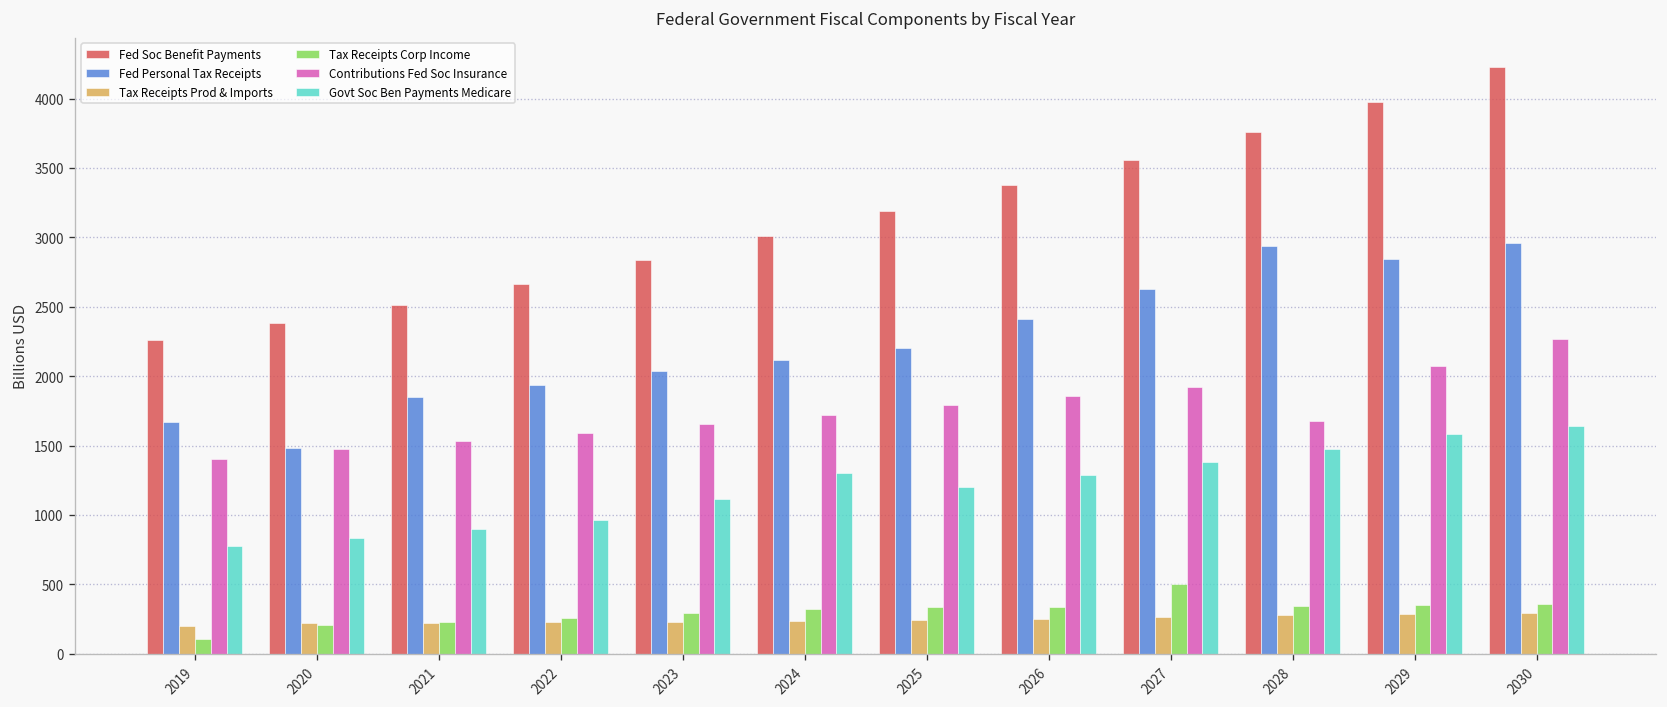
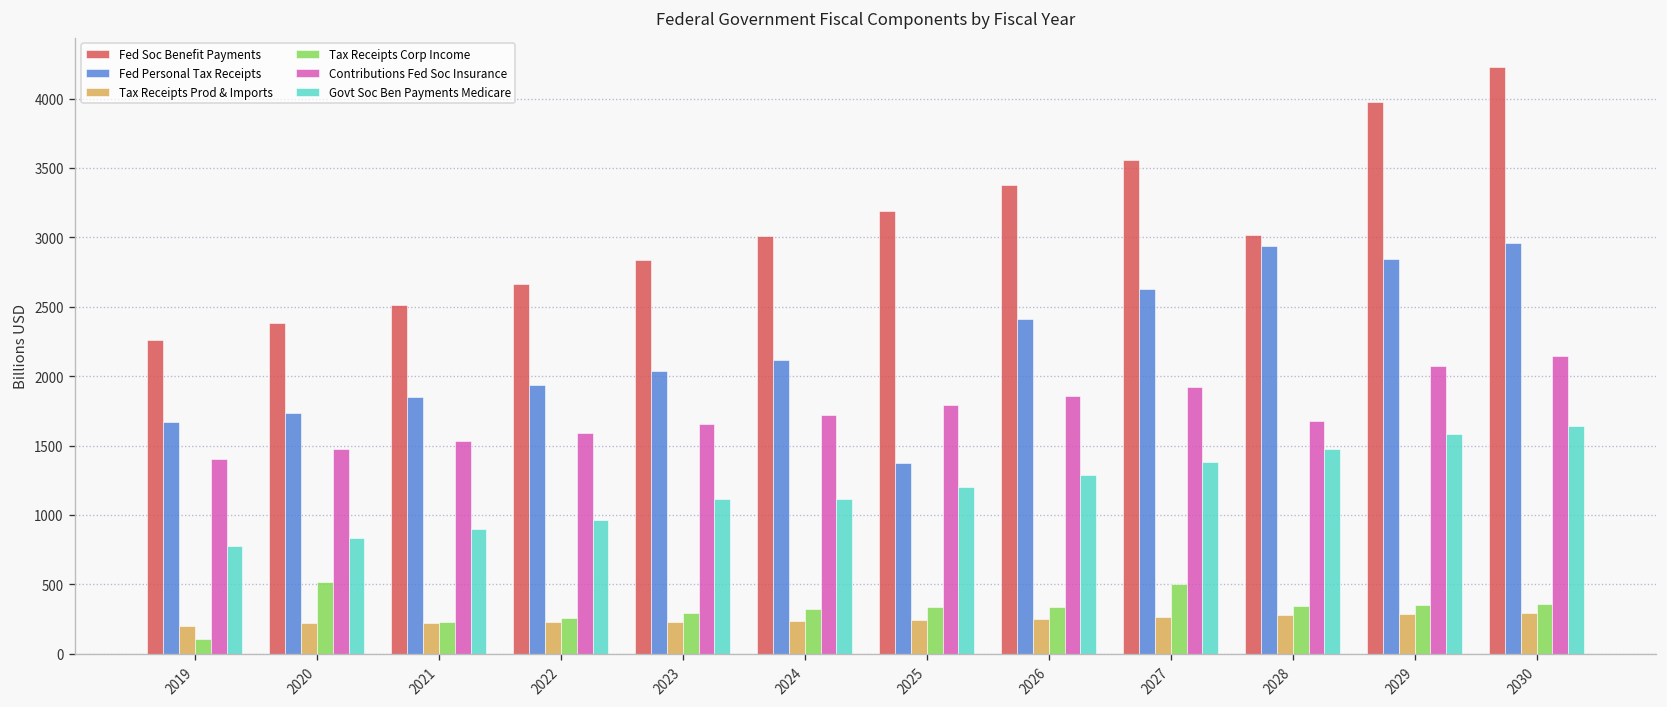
Fed Personal Tax Receipts, 2020: 1480 -> 1740
Tax Receipts Corp Income, 2020: 210 -> 510
Govt Soc Ben Payments Medicare, 2024: 1300 -> 1120
Fed Personal Tax Receipts, 2025: 2200 -> 1380
Fed Soc Benefit Payments, 2028: 3760 -> 3020
Contributions Fed Soc Insurance, 2030: 2270 -> 2140
